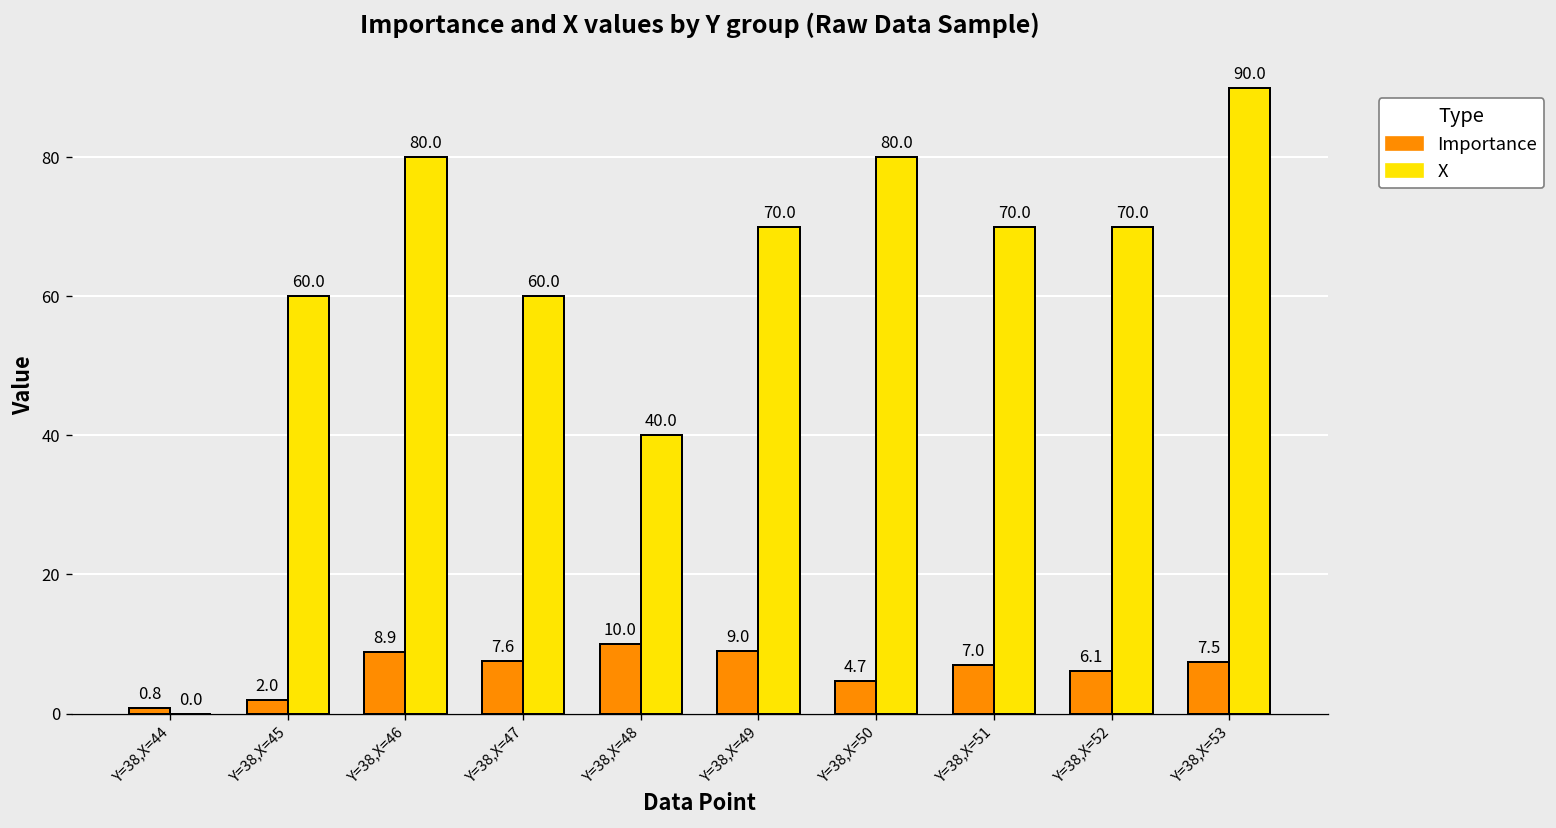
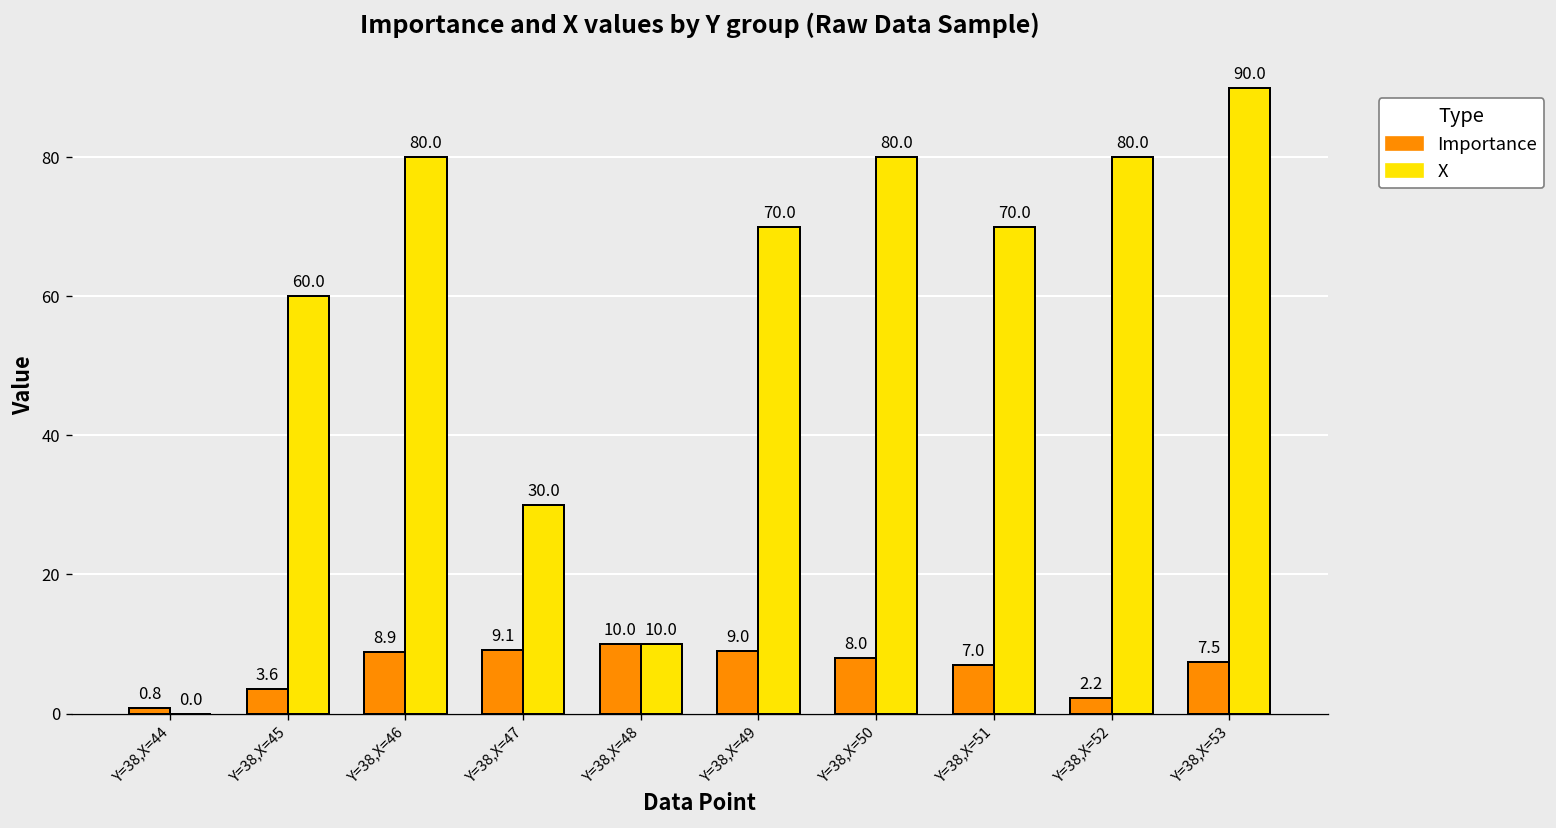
Importance, Y=38,X=45: 2.0 -> 3.6
Importance, Y=38,X=47: 7.6 -> 9.1
X, Y=38,X=47: 60.0 -> 30.0
X, Y=38,X=48: 40.0 -> 10.0
Importance, Y=38,X=50: 4.7 -> 8.0
Importance, Y=38,X=52: 6.1 -> 2.2
X, Y=38,X=52: 70.0 -> 80.0
